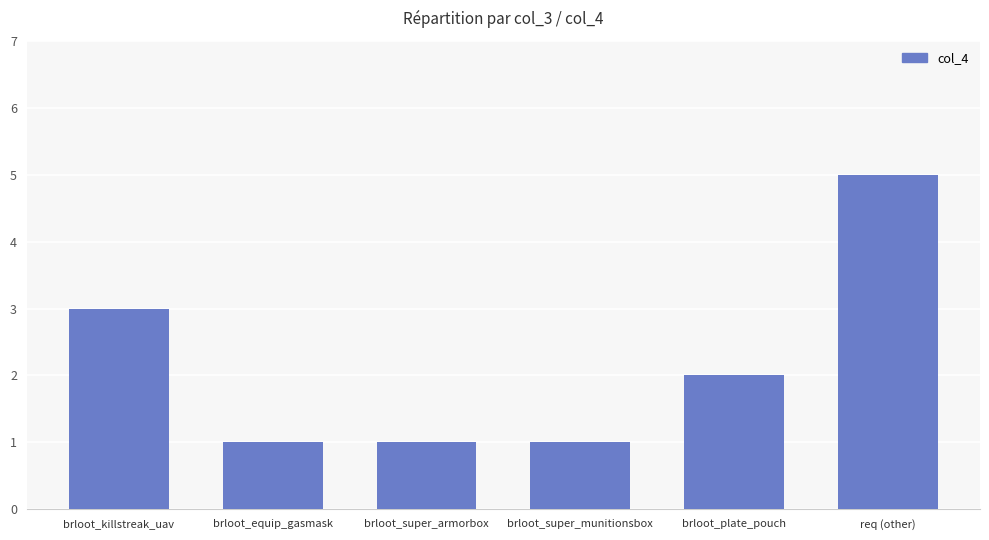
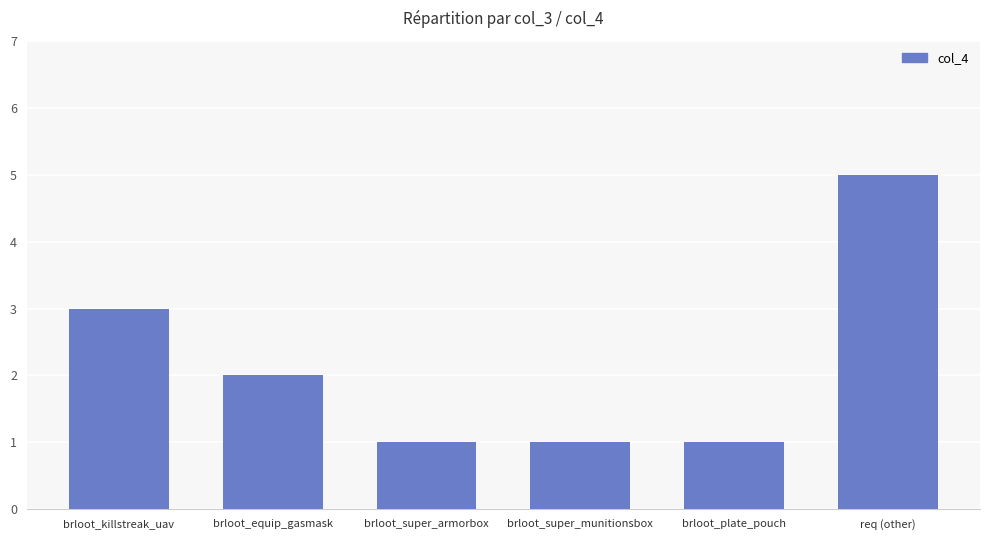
brloot_equip_gasmask: 1 -> 2
brloot_plate_pouch: 2 -> 1
